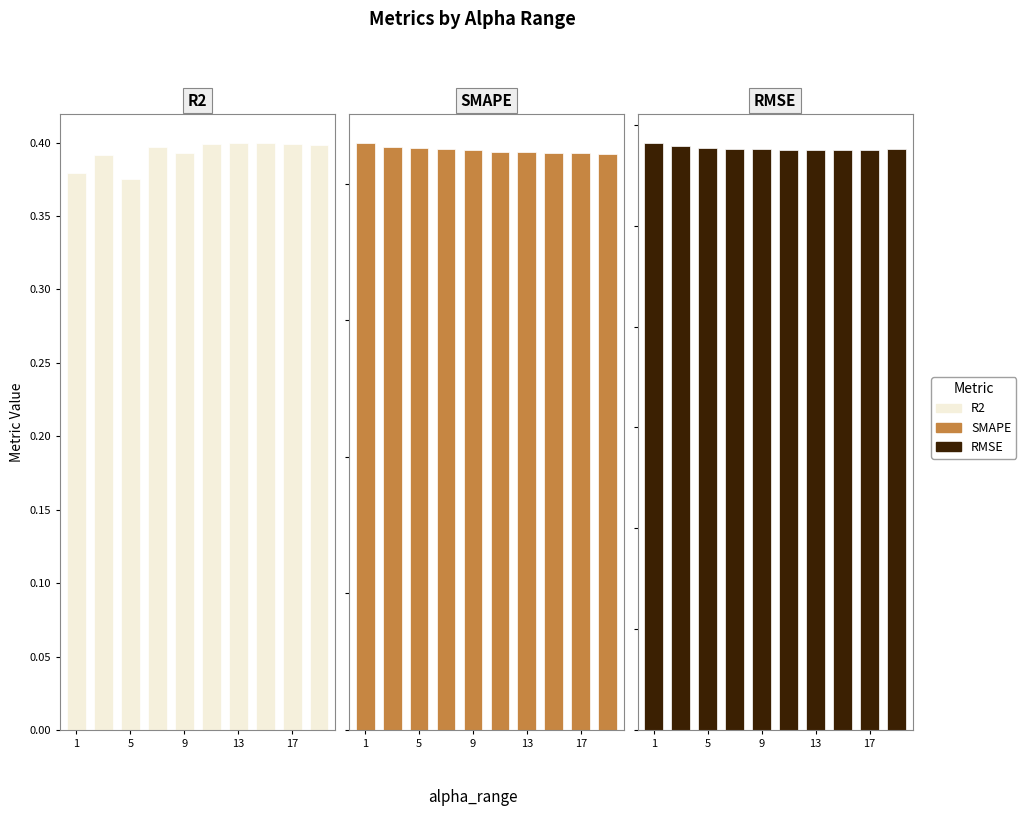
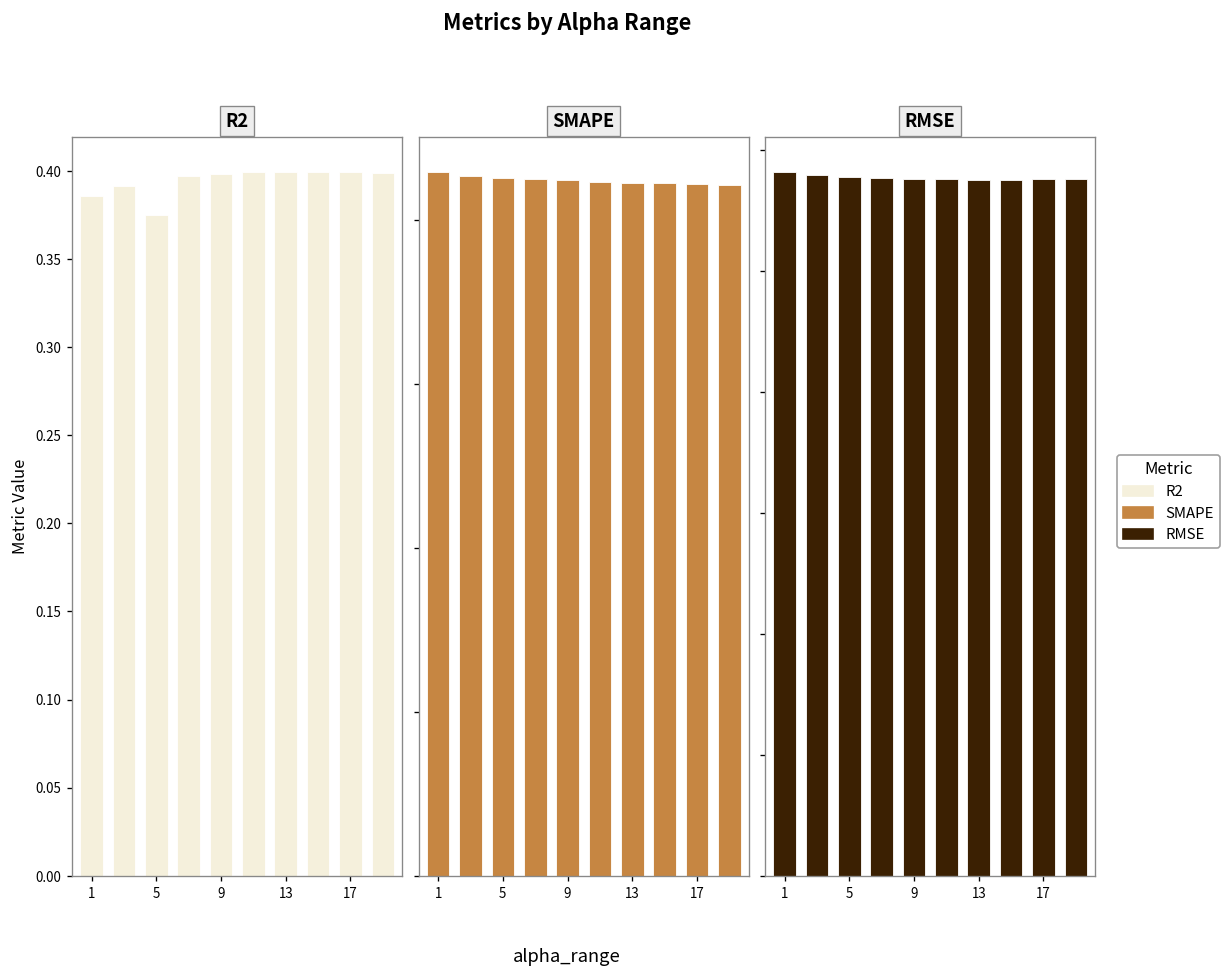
R2, 1: 0.380 -> 0.386
R2, 9: 0.393 -> 0.398
